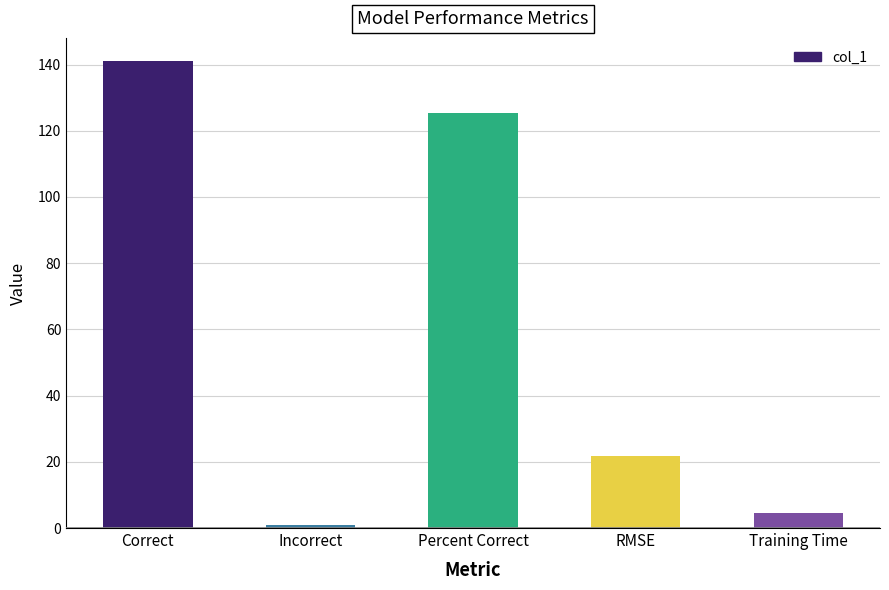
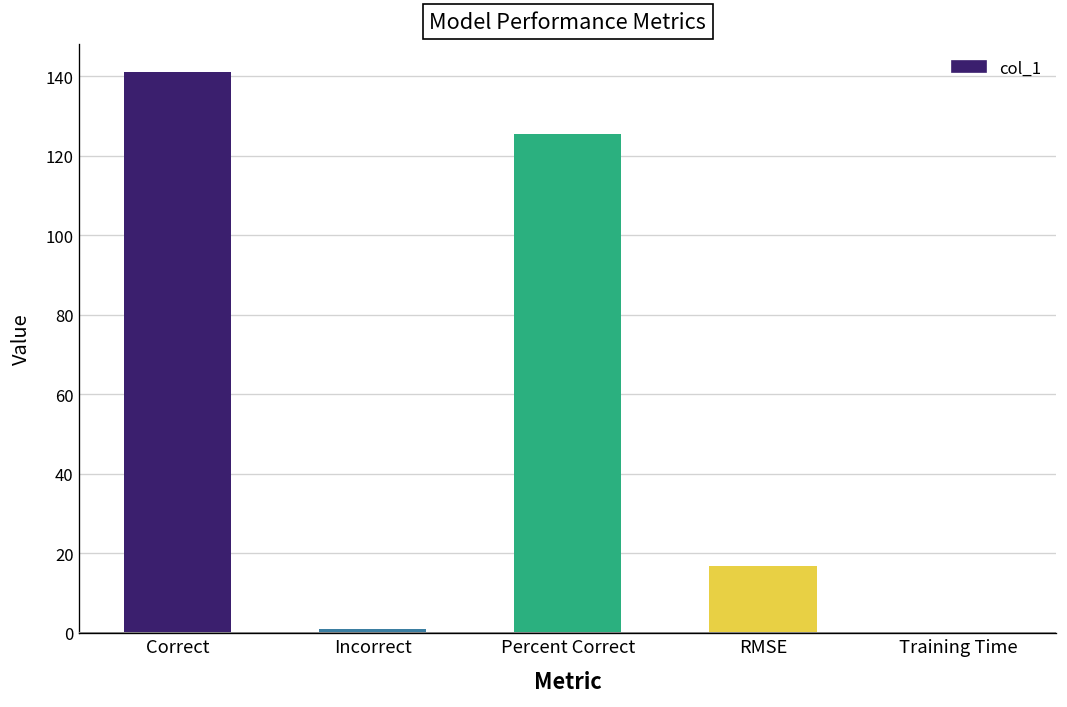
RMSE: 22 -> 17
Training Time: 5 -> 0
